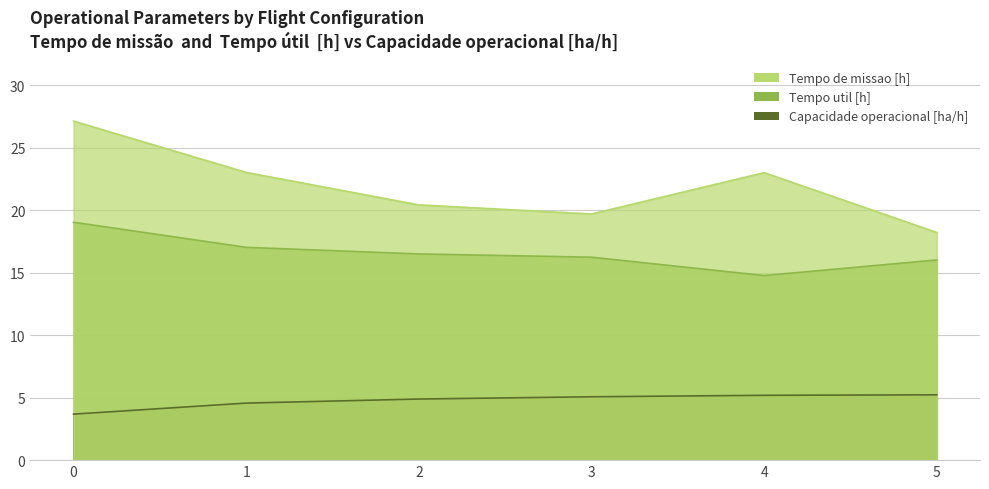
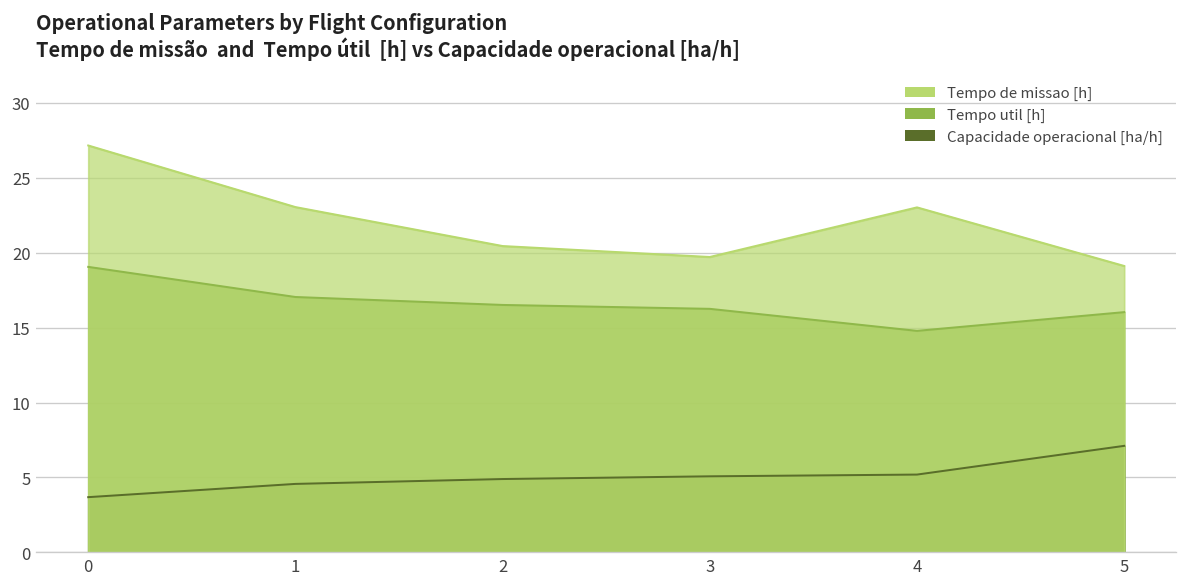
Capacidade operacional [ha/h], 5: 5.2 -> 7.1
Tempo de missao [h], 5: 18.2 -> 19.1
